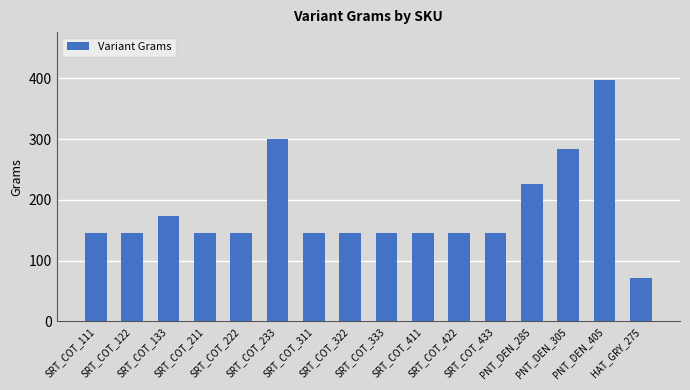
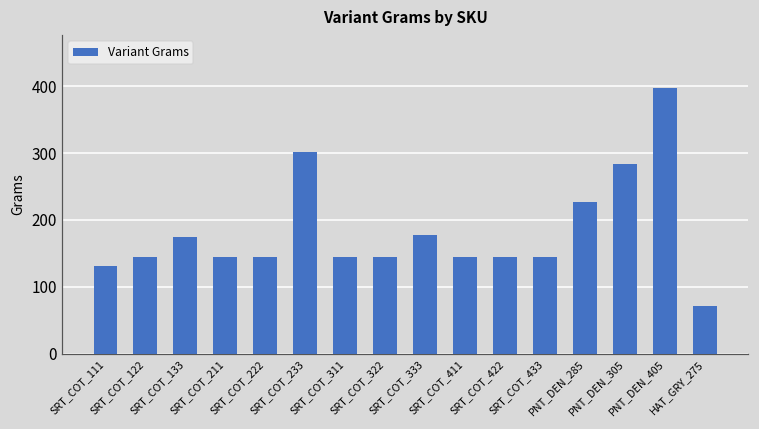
SRT_COT_111: 150 -> 130
SRT_COT_333: 150 -> 180
